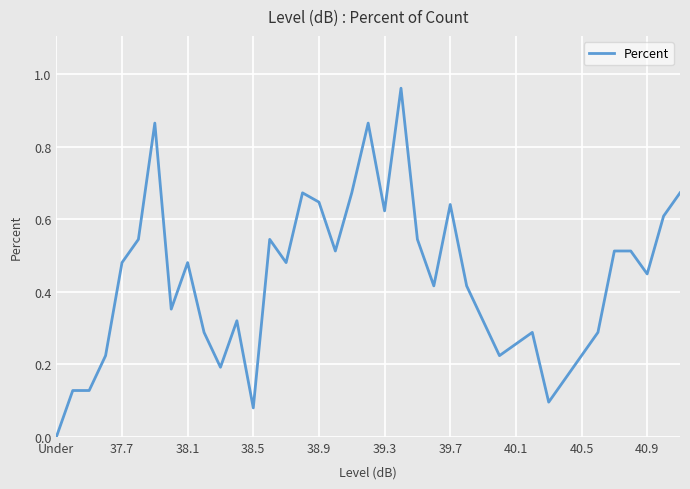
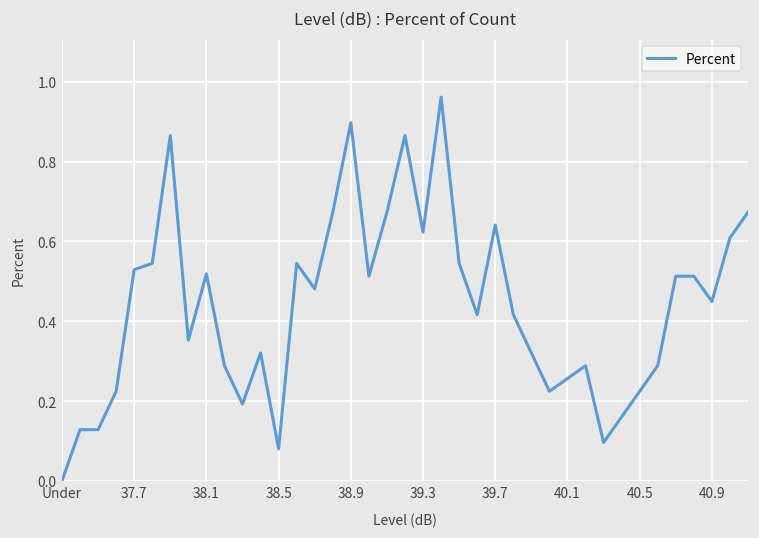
37.7: 0.48 -> 0.53
38.1: 0.48 -> 0.52
38.9: 0.65 -> 0.90
